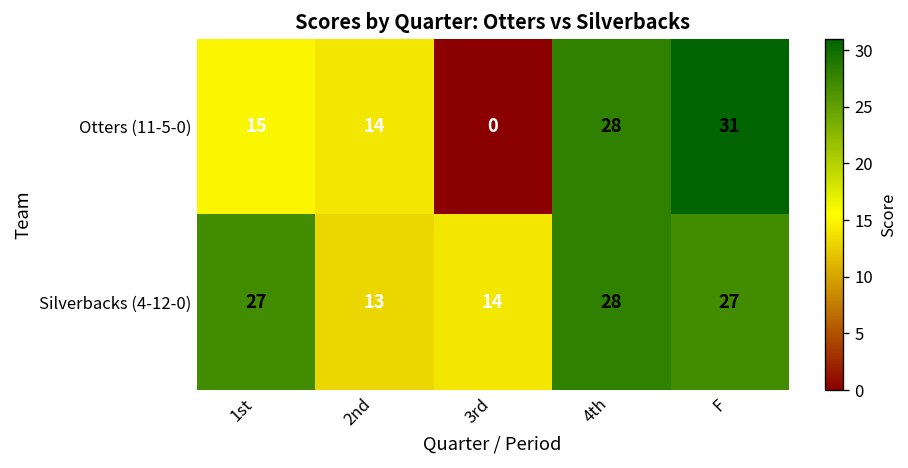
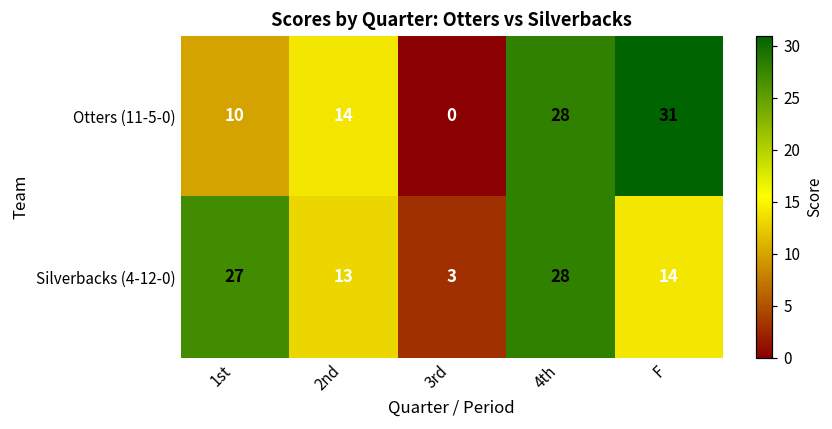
Otters (11-5-0), 1st: 15 -> 10
Silverbacks (4-12-0), 3rd: 14 -> 3
Silverbacks (4-12-0), F: 27 -> 14
